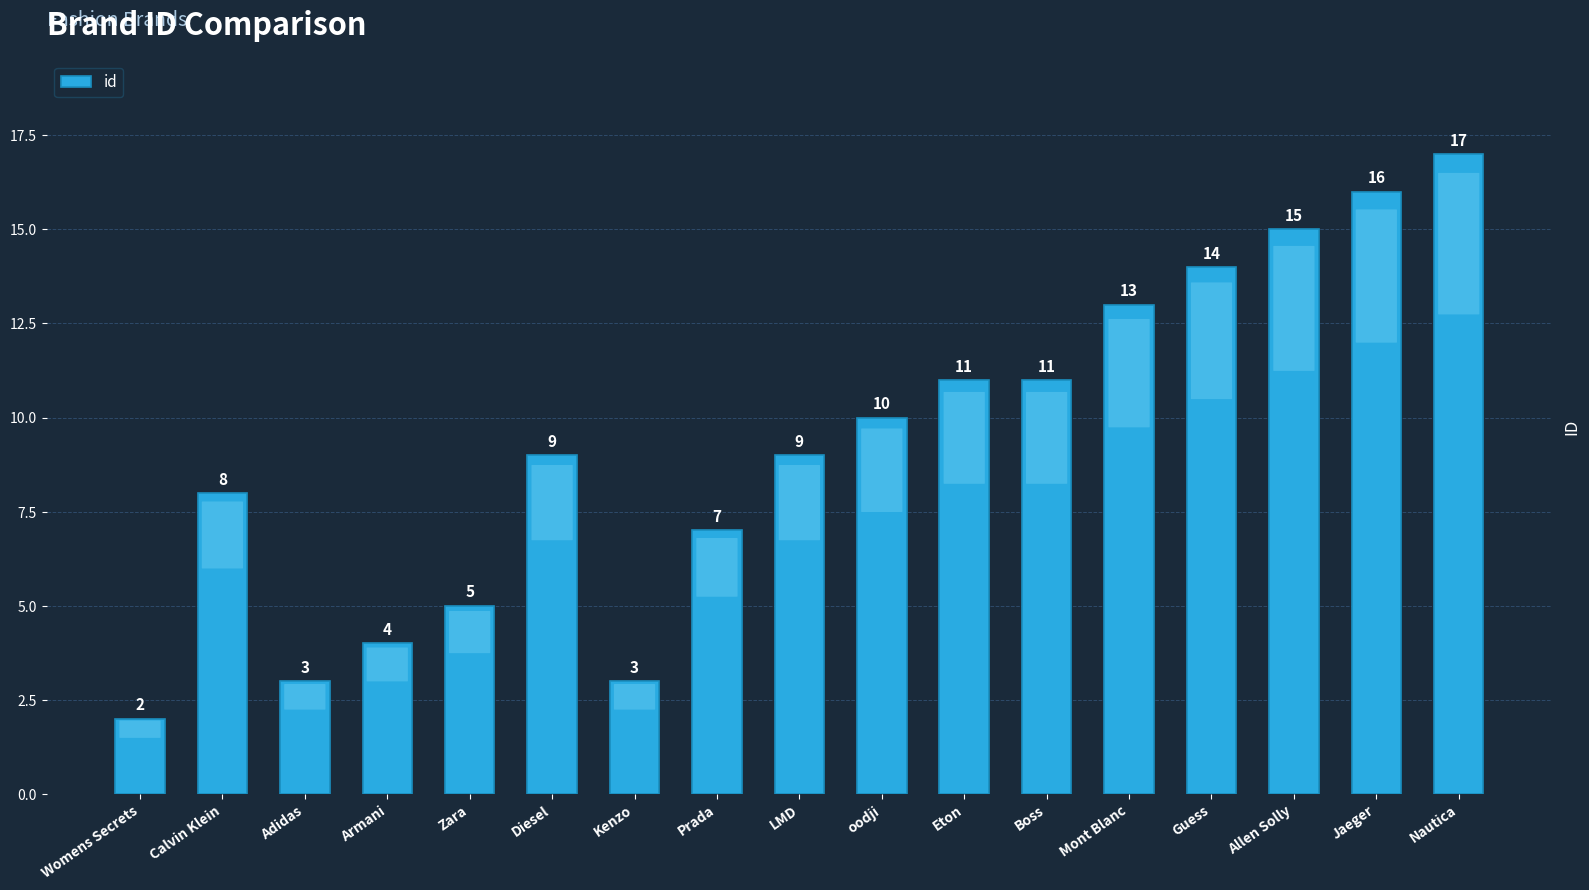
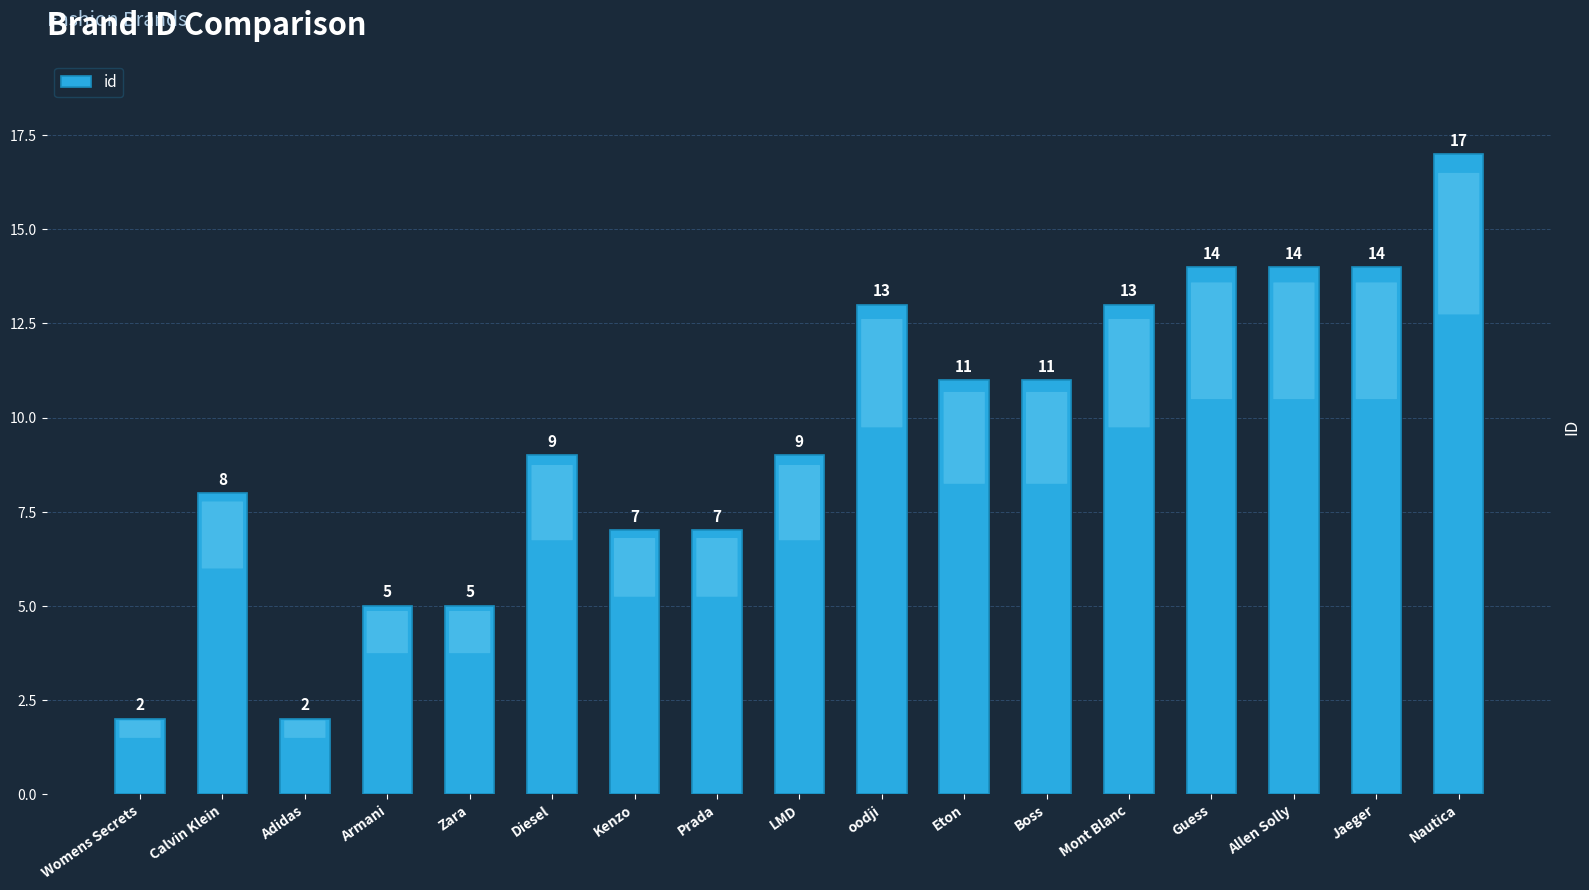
Adidas: 3 -> 2
Armani: 4 -> 5
Kenzo: 3 -> 7
oodji: 10 -> 13
Allen Solly: 15 -> 14
Jaeger: 16 -> 14
